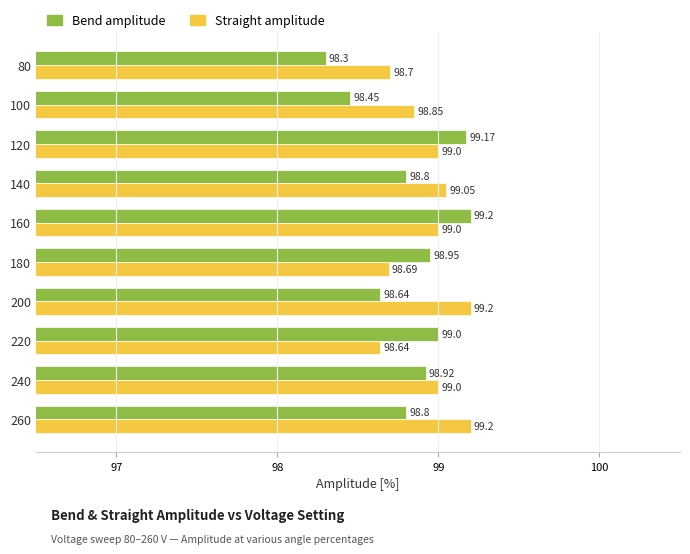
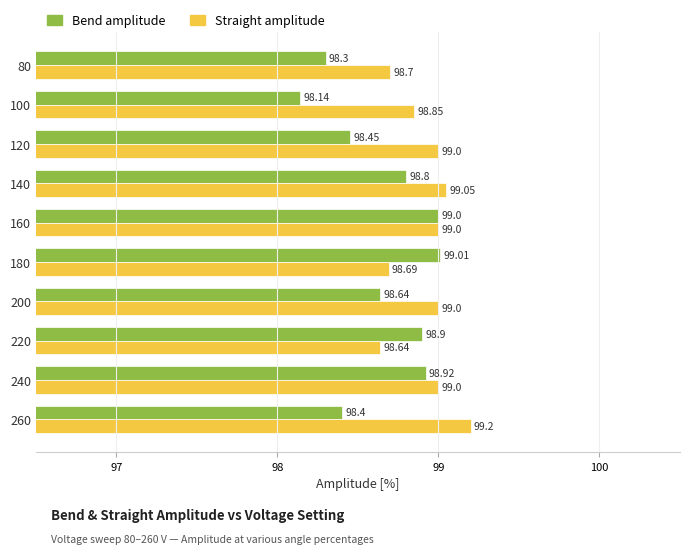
Bend amplitude, 100: 98.45 -> 98.14
Bend amplitude, 120: 99.17 -> 98.45
Bend amplitude, 160: 99.2 -> 99.0
Bend amplitude, 180: 98.95 -> 99.01
Straight amplitude, 200: 99.2 -> 99.0
Bend amplitude, 220: 99.0 -> 98.9
Bend amplitude, 260: 98.8 -> 98.4
